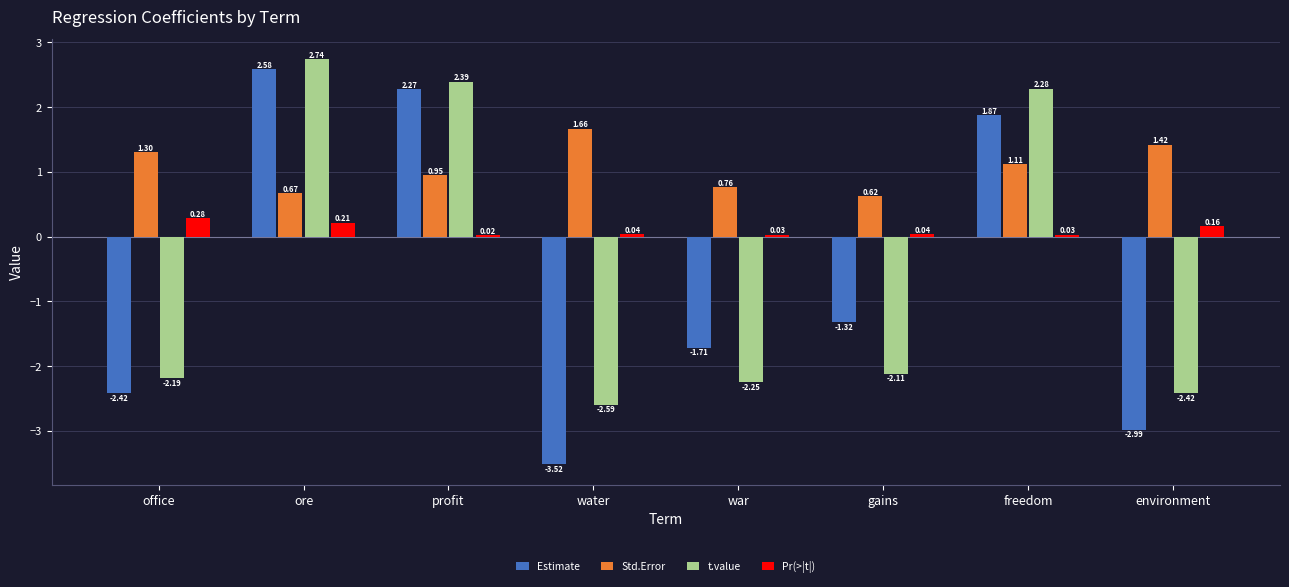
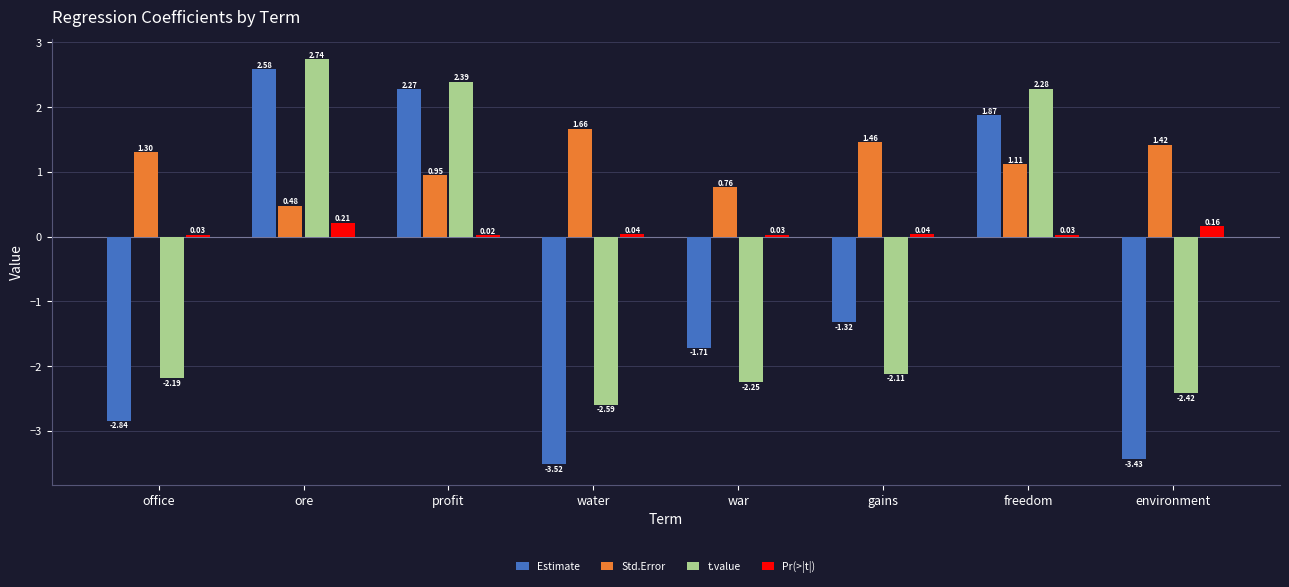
Estimate, office: -2.42 -> -2.84
Pr(>|t|), office: 0.28 -> 0.03
Std.Error, ore: 0.67 -> 0.48
Std.Error, gains: 0.62 -> 1.46
Estimate, environment: -2.99 -> -3.43
